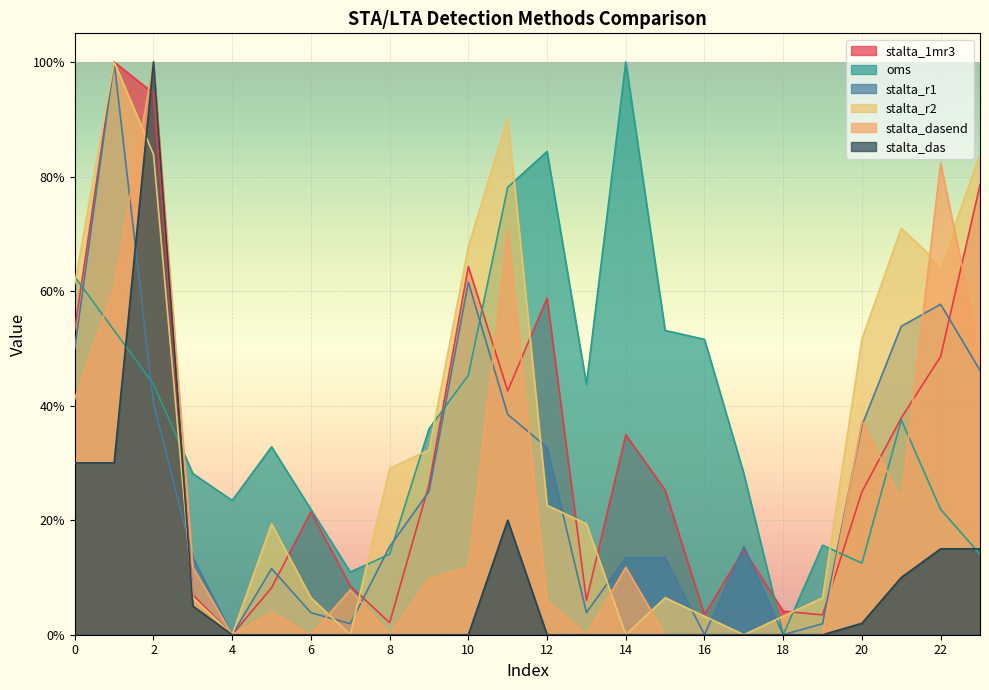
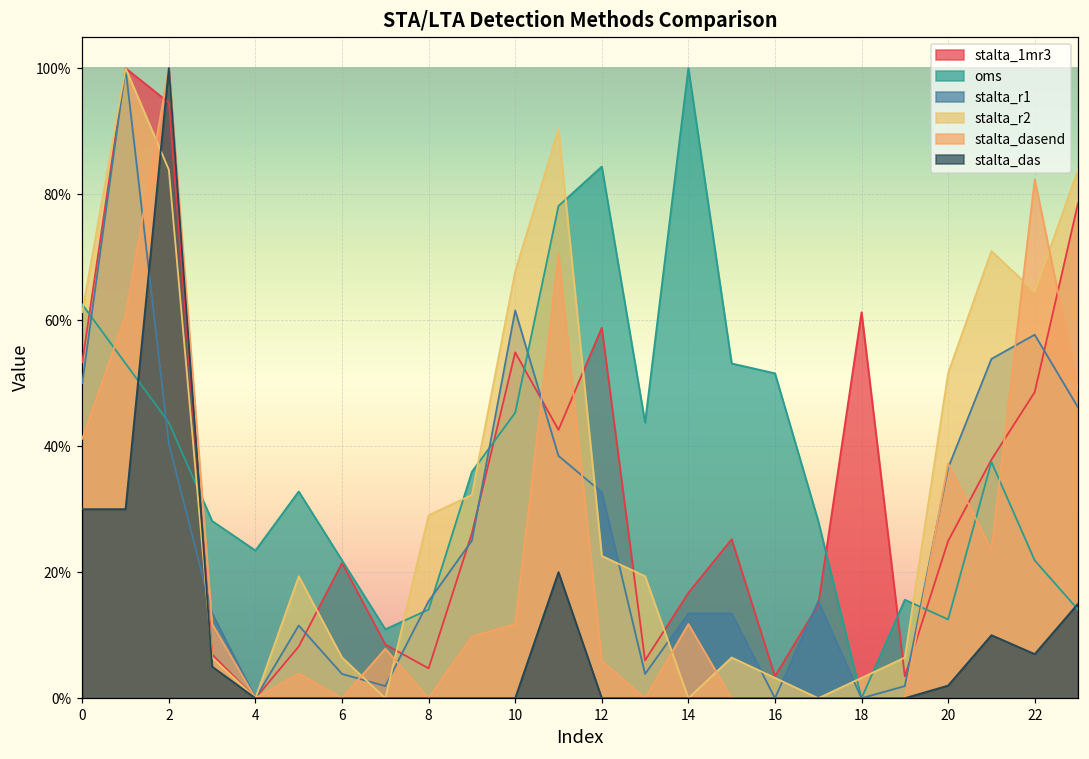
stalta_1mr3, 8: 2% -> 5%
stalta_1mr3, 10: 64% -> 55%
stalta_1mr3, 14: 35% -> 17%
stalta_1mr3, 18: 4% -> 61%
stalta_das, 22: 15% -> 7%
